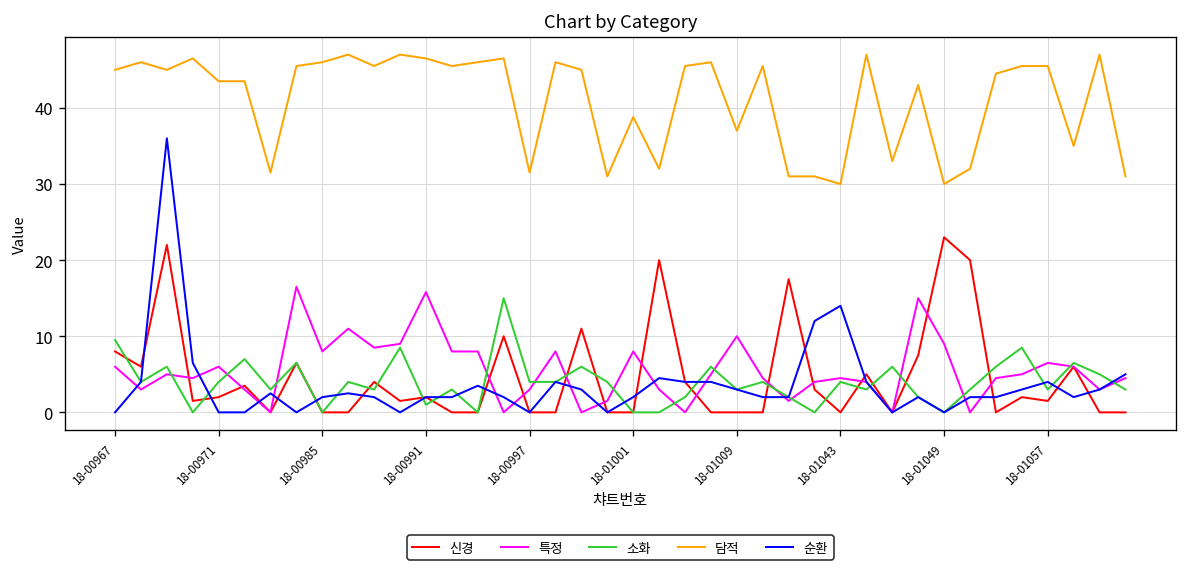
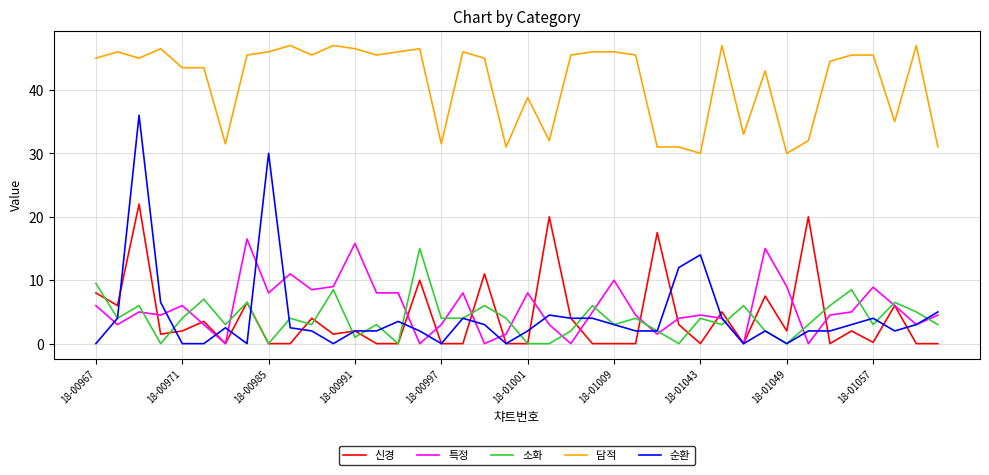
순환, 18-00985: 2 -> 30
담적, 18-01009: 37 -> 46
신경, 18-01049: 23 -> 2
신경, 18-01057: 2 -> 0
특정, 18-01057: 7 -> 9
